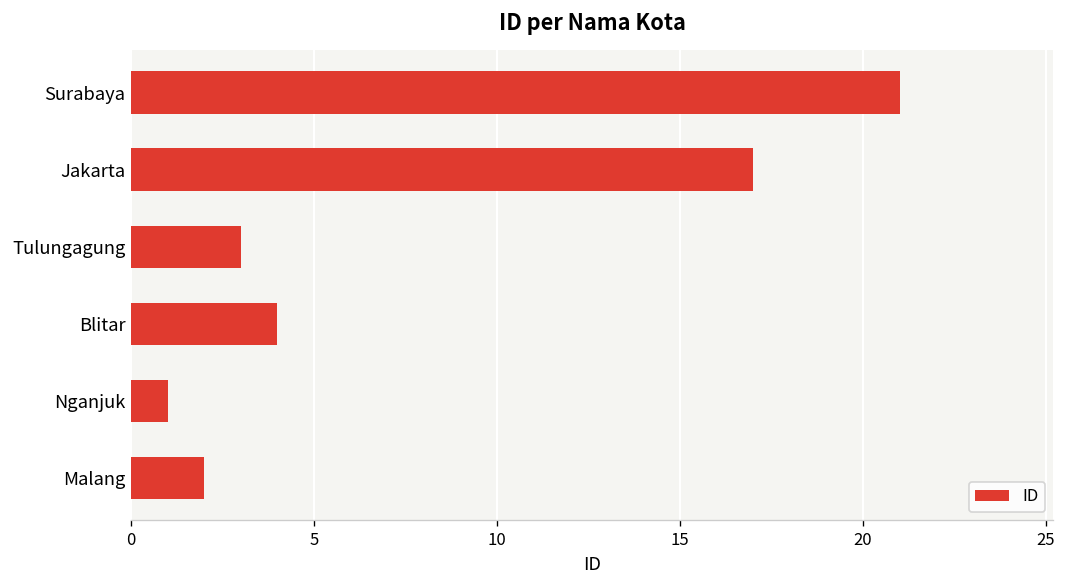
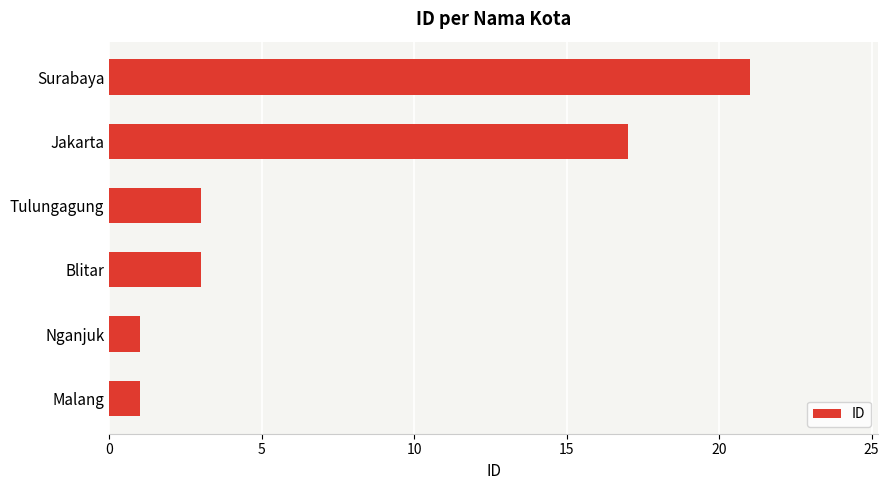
Blitar: 4 -> 3
Malang: 2 -> 1
